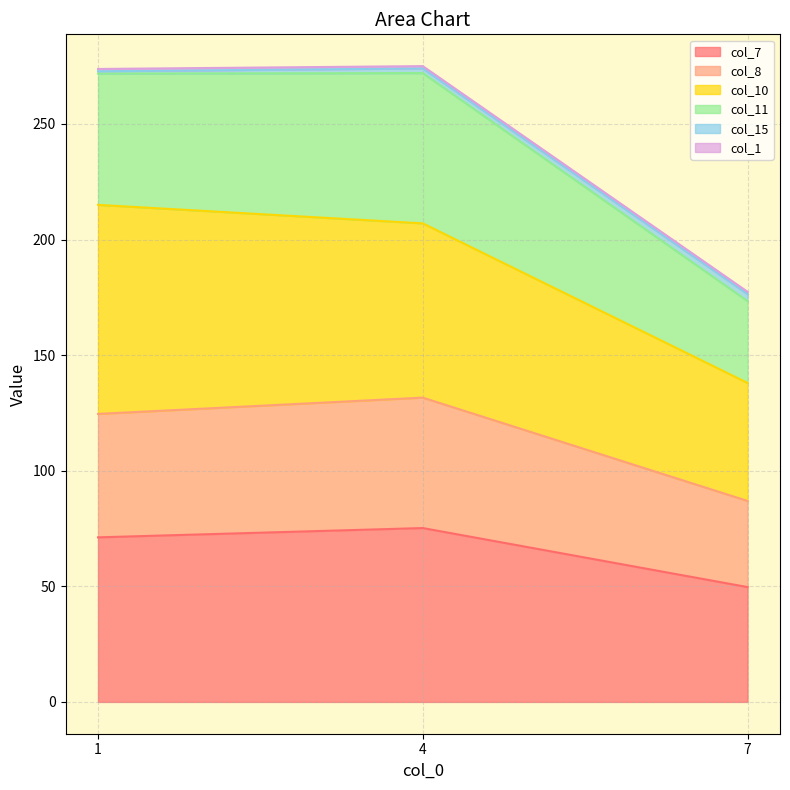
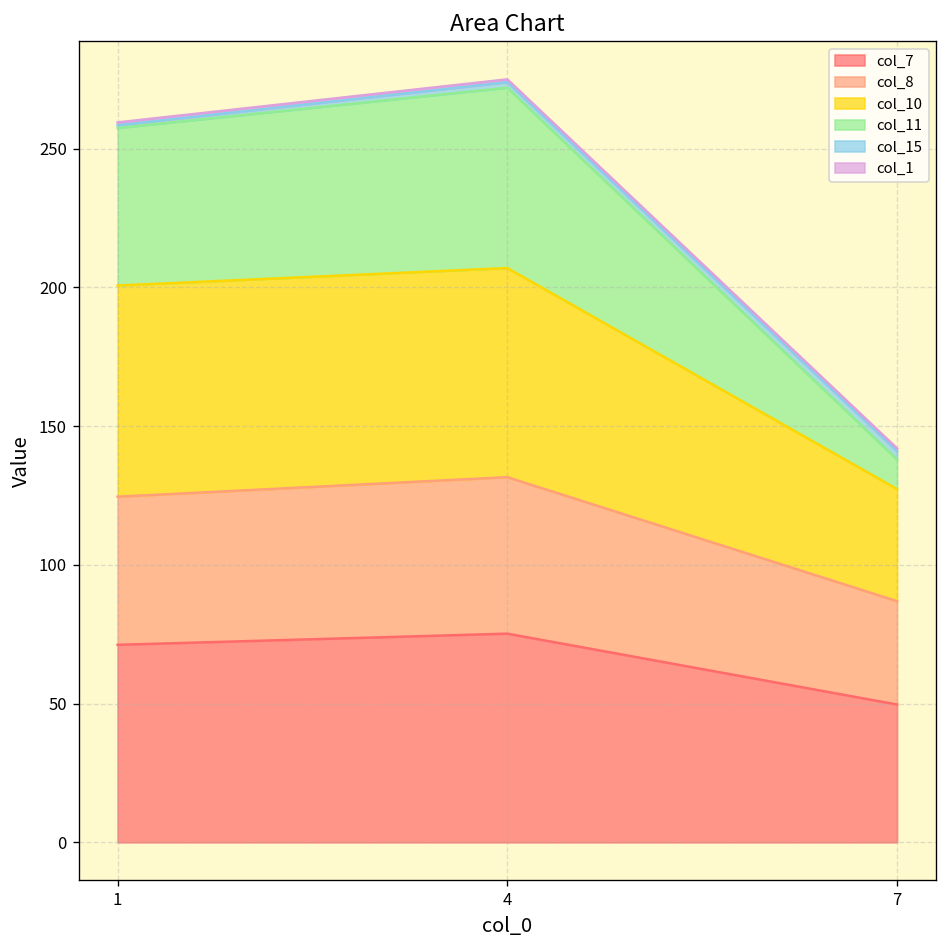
col_10, 1: 90 -> 76
col_10, 7: 51 -> 40
col_11, 7: 35 -> 11
